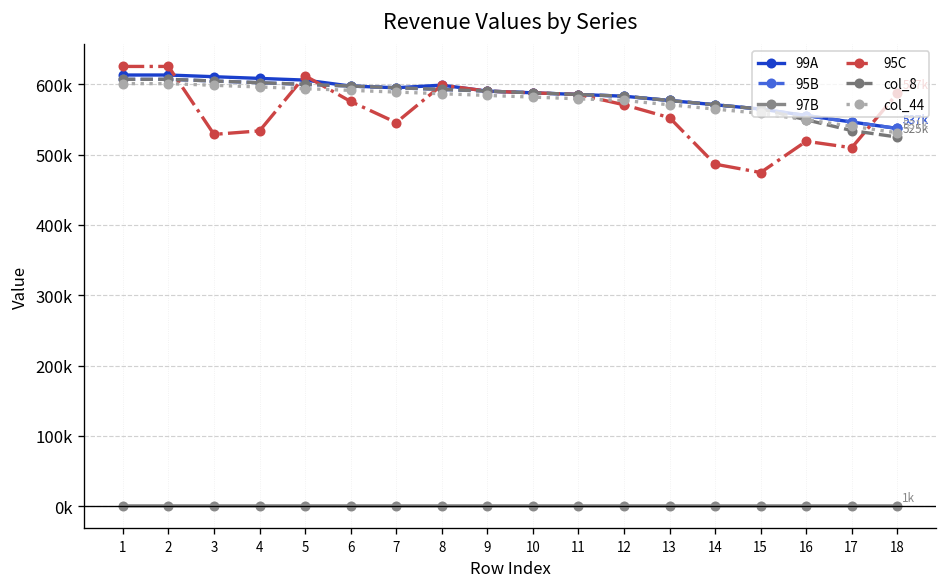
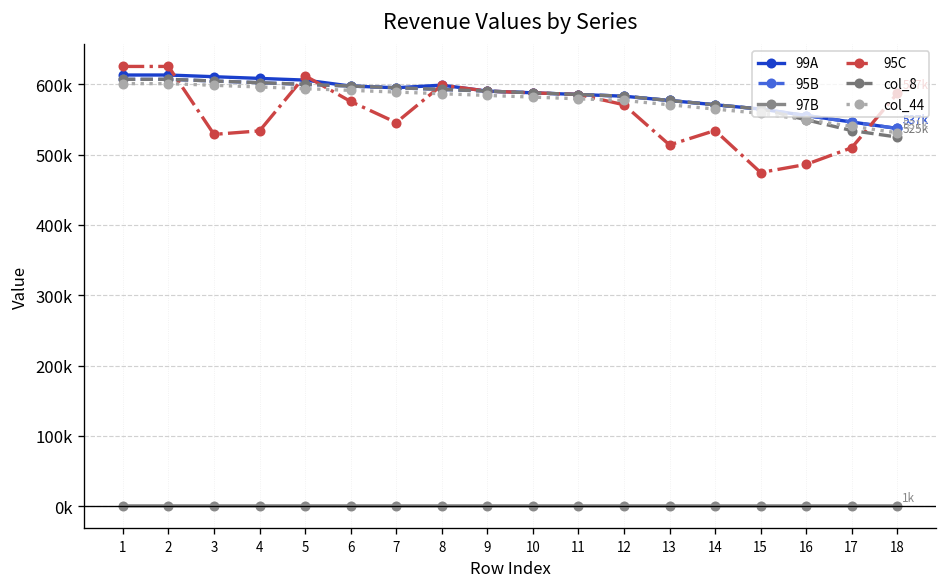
95C, 13: 550000 -> 510000
95C, 14: 490000 -> 530000
95C, 16: 520000 -> 490000
